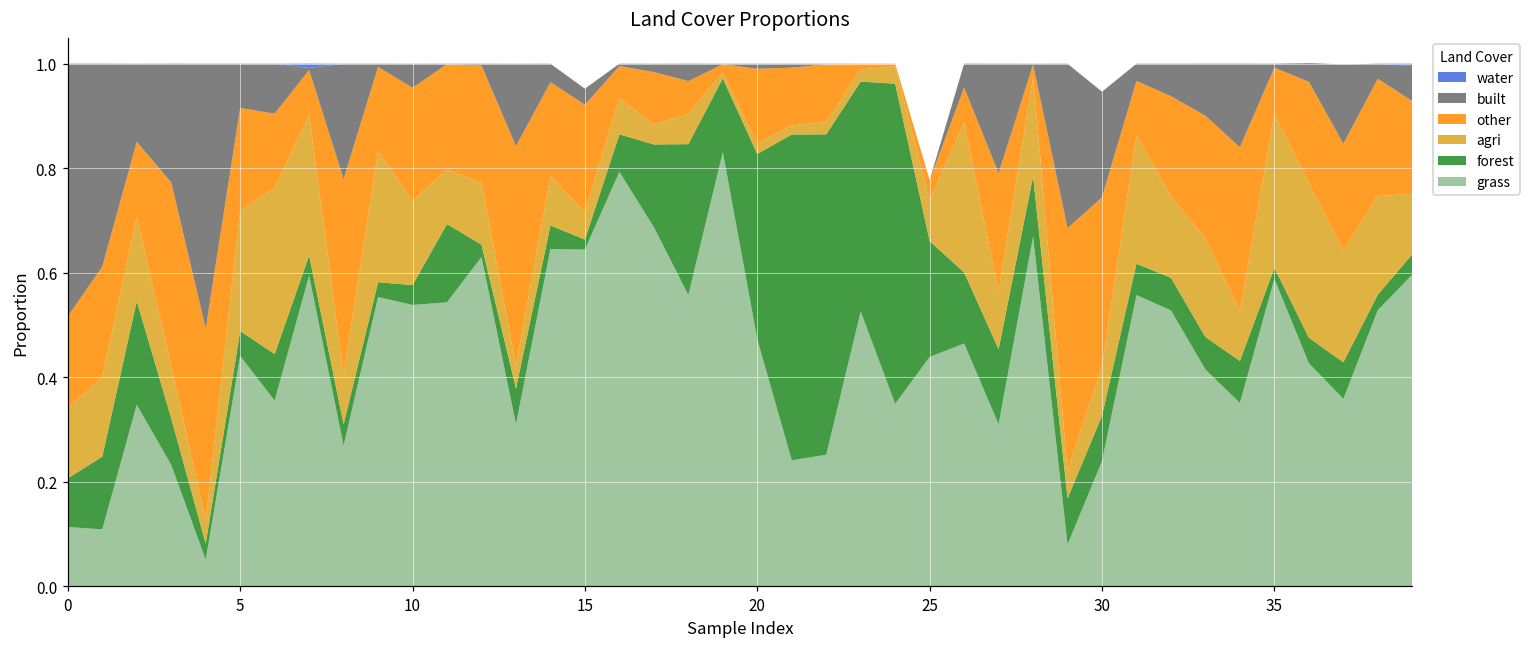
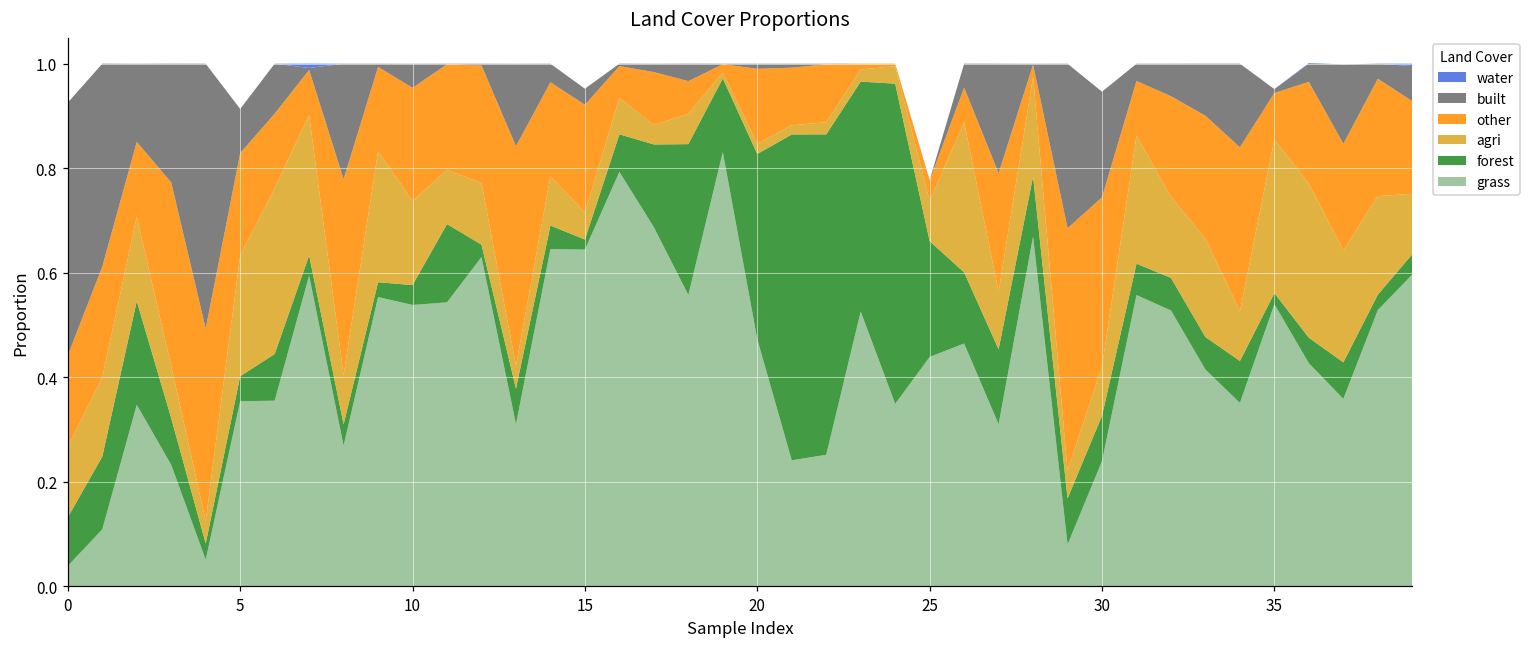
grass, 0: 0.11 -> 0.04
grass, 5: 0.44 -> 0.35
grass, 35: 0.59 -> 0.54
